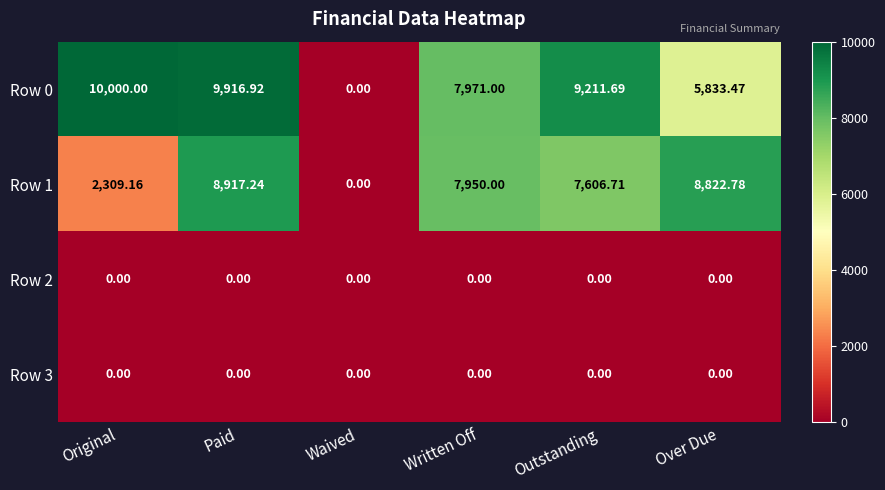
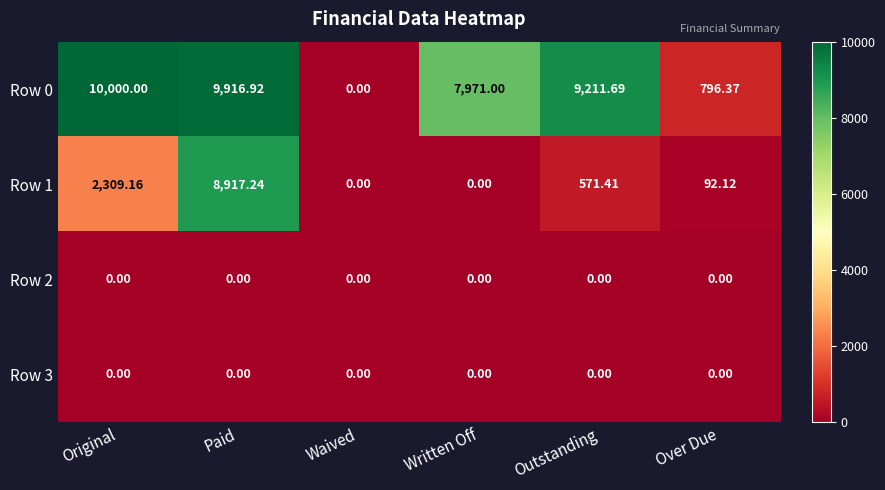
Row 0, Over Due: 5,833.47 -> 796.37
Row 1, Written Off: 7,950.00 -> 0.00
Row 1, Outstanding: 7,606.71 -> 571.41
Row 1, Over Due: 8,822.78 -> 92.12
